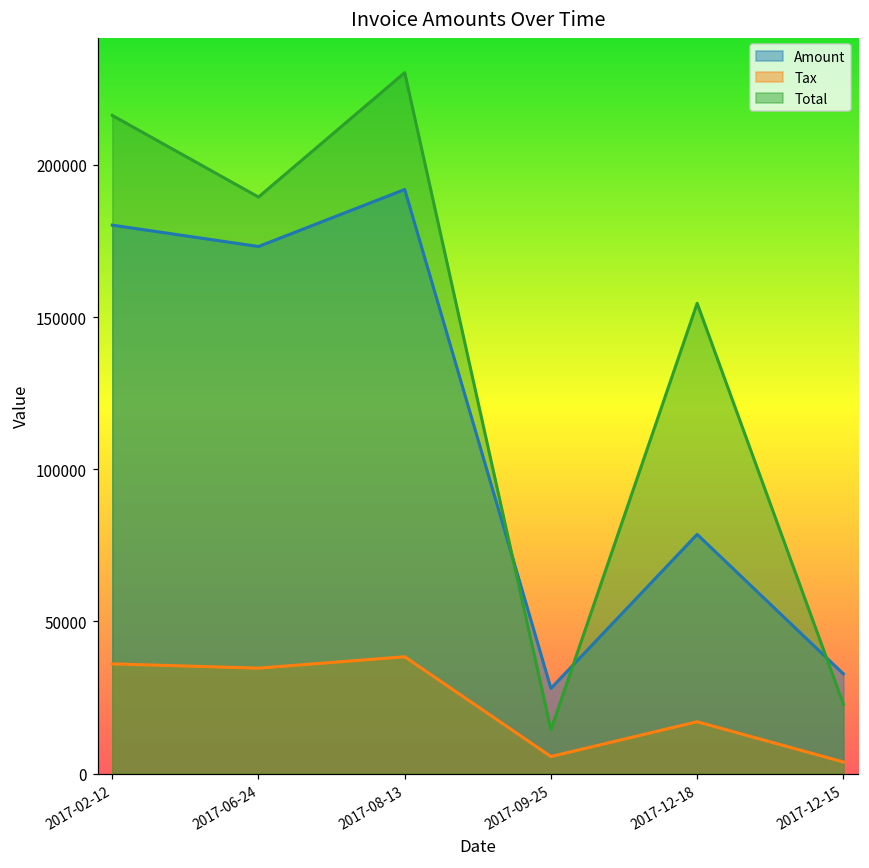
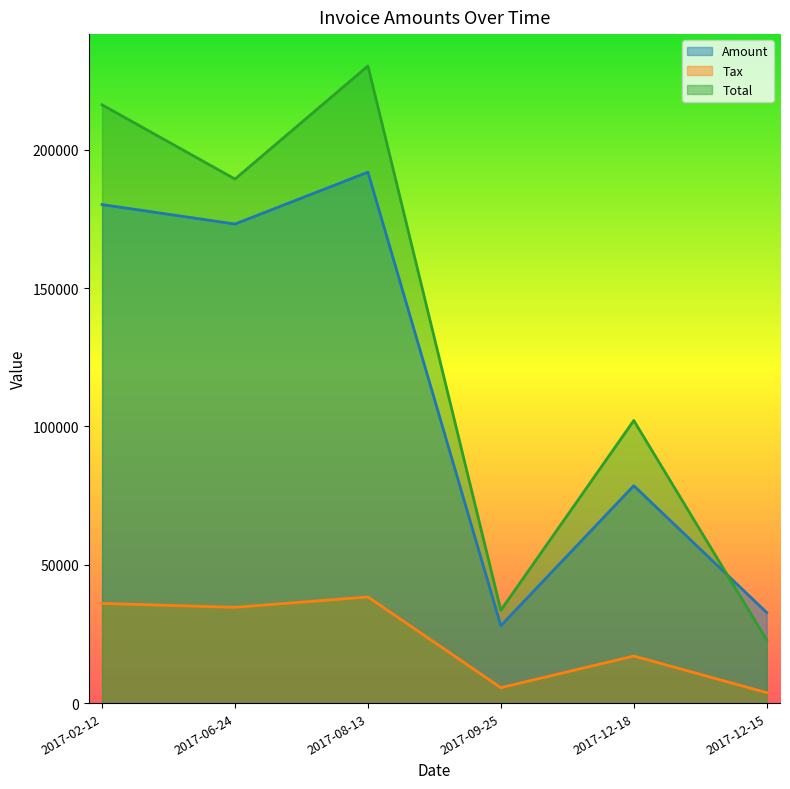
Total, 2017-09-25: 14000 -> 34000
Total, 2017-12-18: 155000 -> 102000
